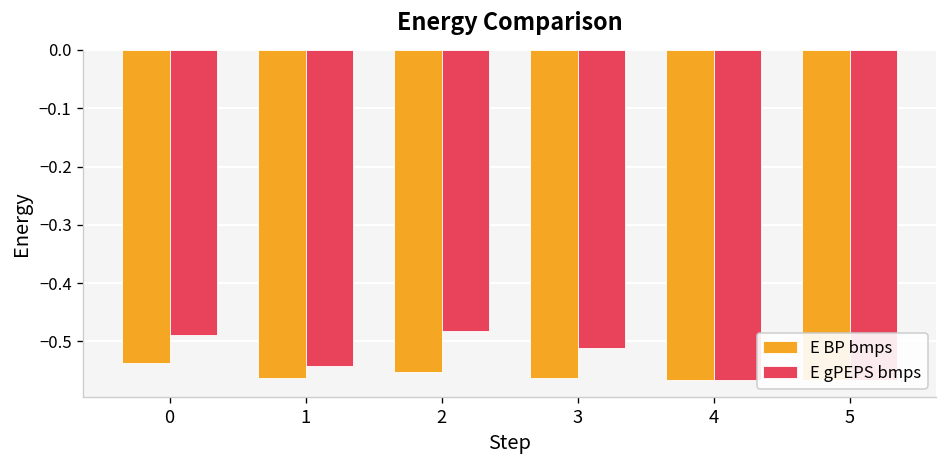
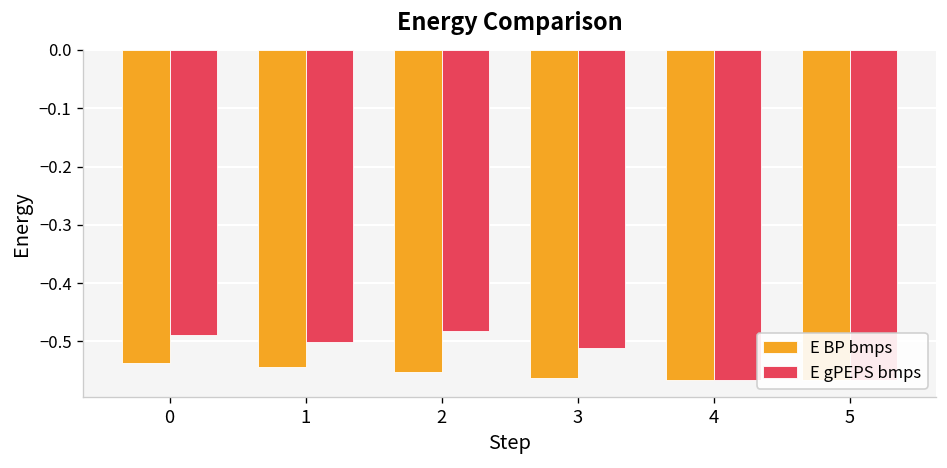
E BP bmps, 1: -0.56 -> -0.54
E gPEPS bmps, 1: -0.54 -> -0.50
